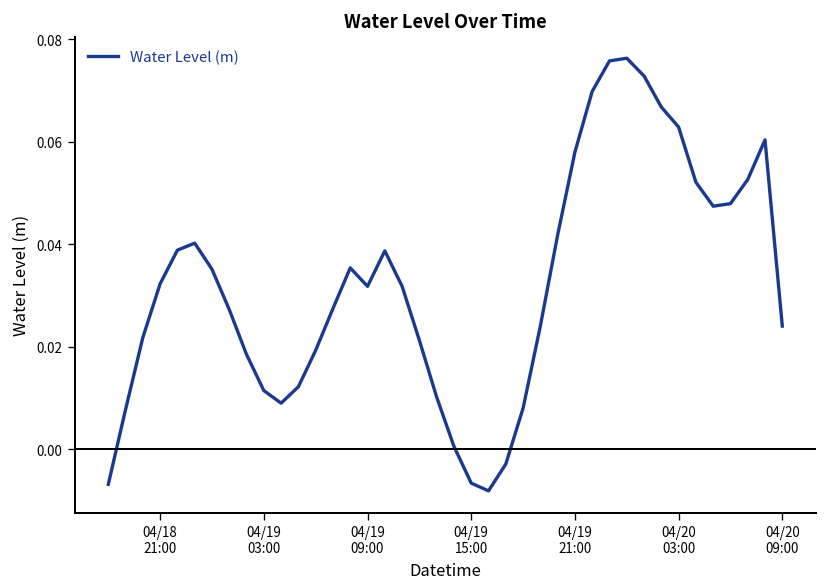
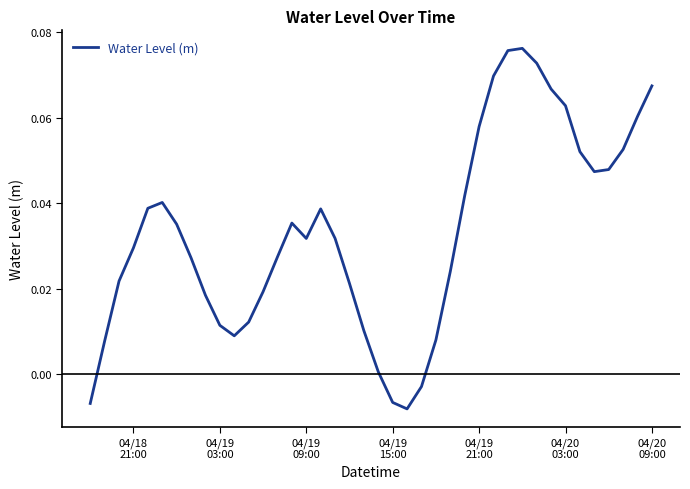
04/18 21:00: 0.032 -> 0.030
04/20 09:00: 0.024 -> 0.067
